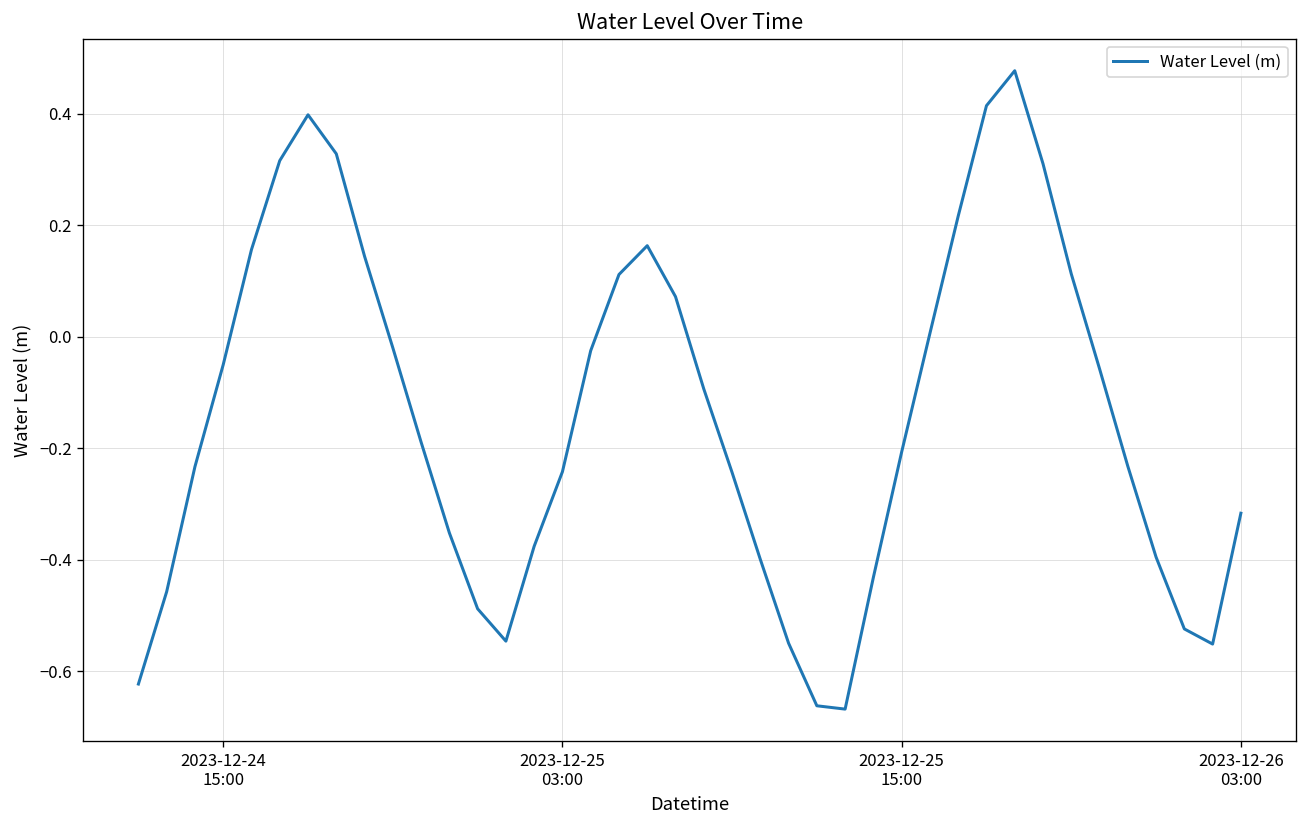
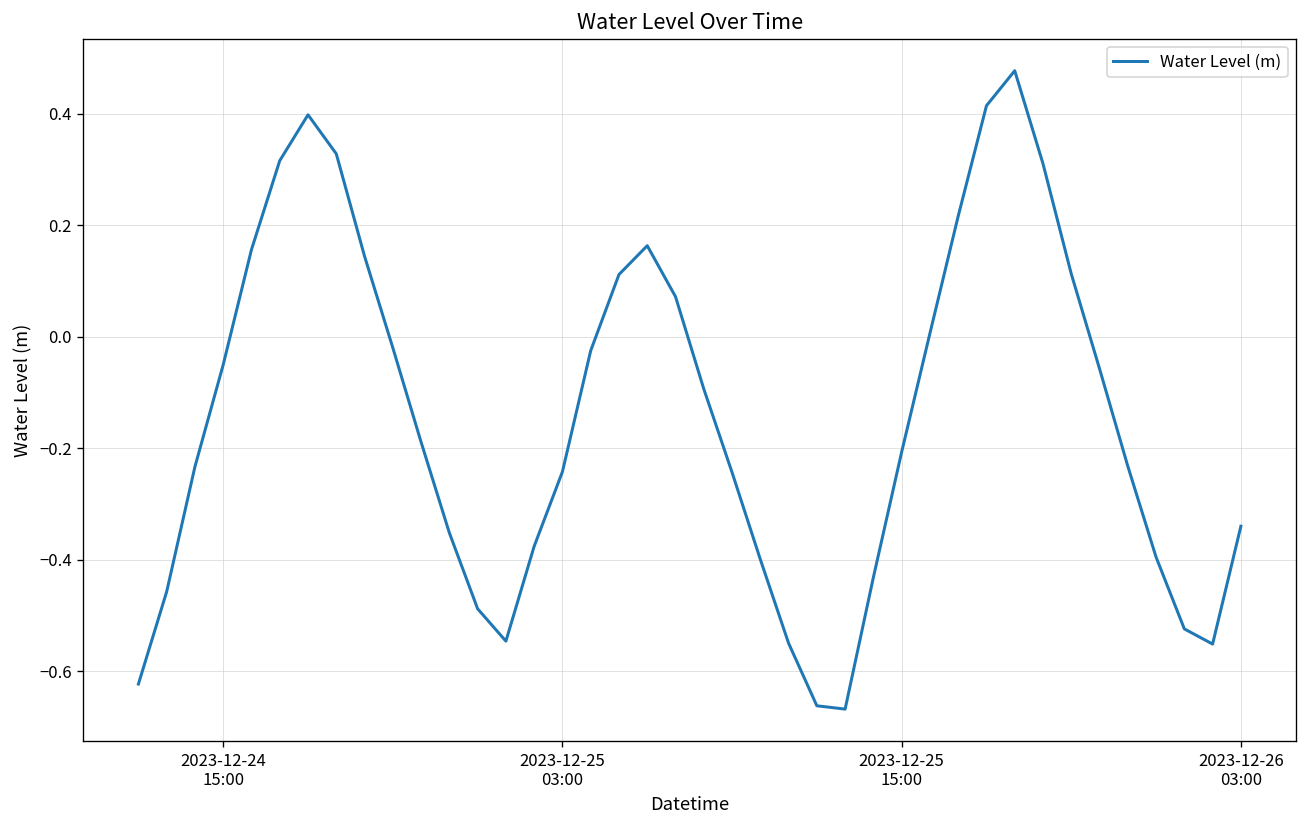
2023-12-26 03:00: -0.32 -> -0.34
